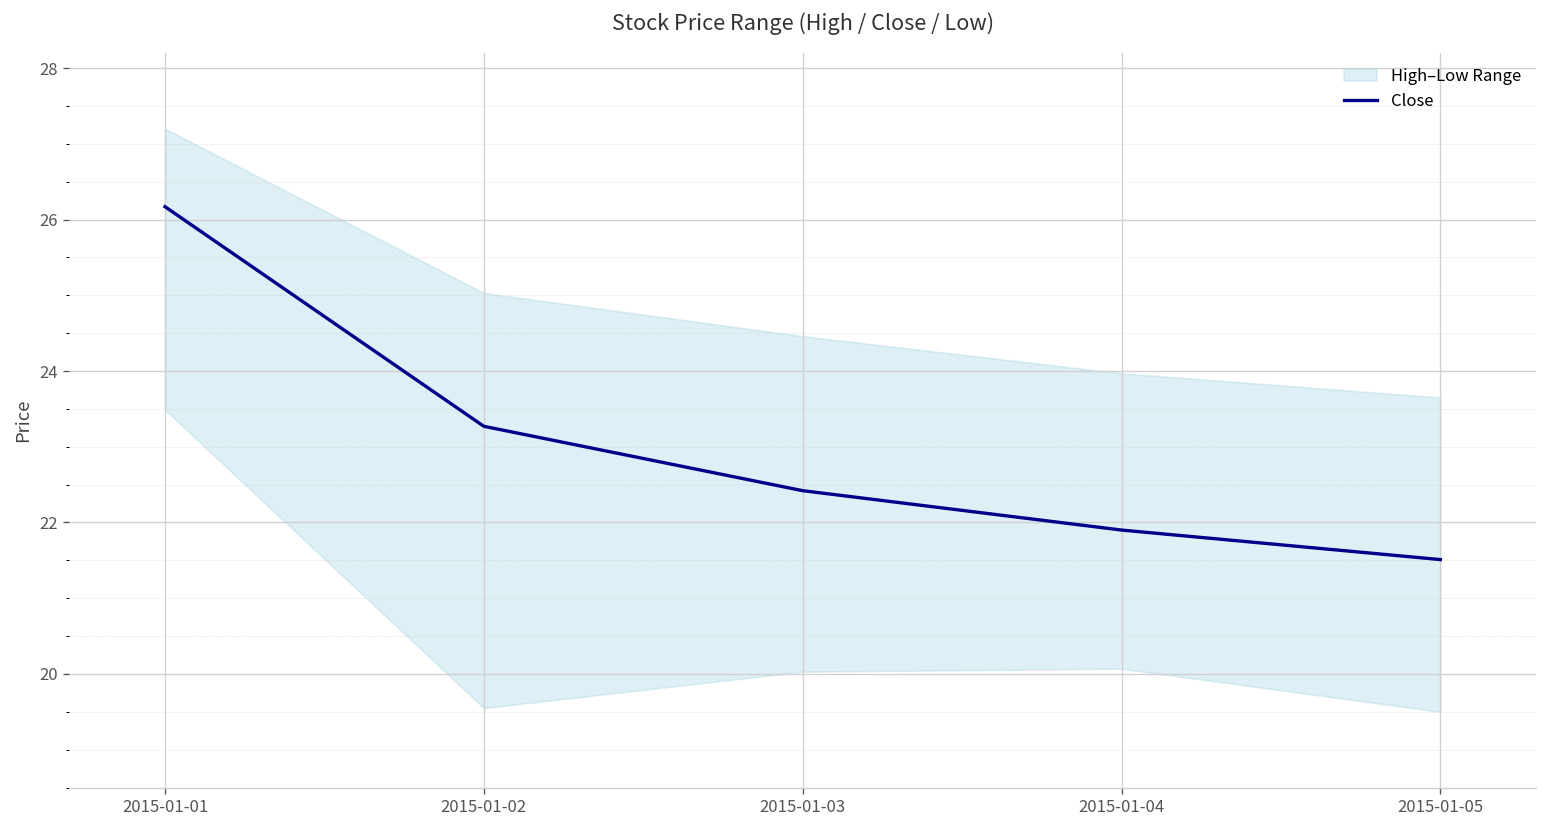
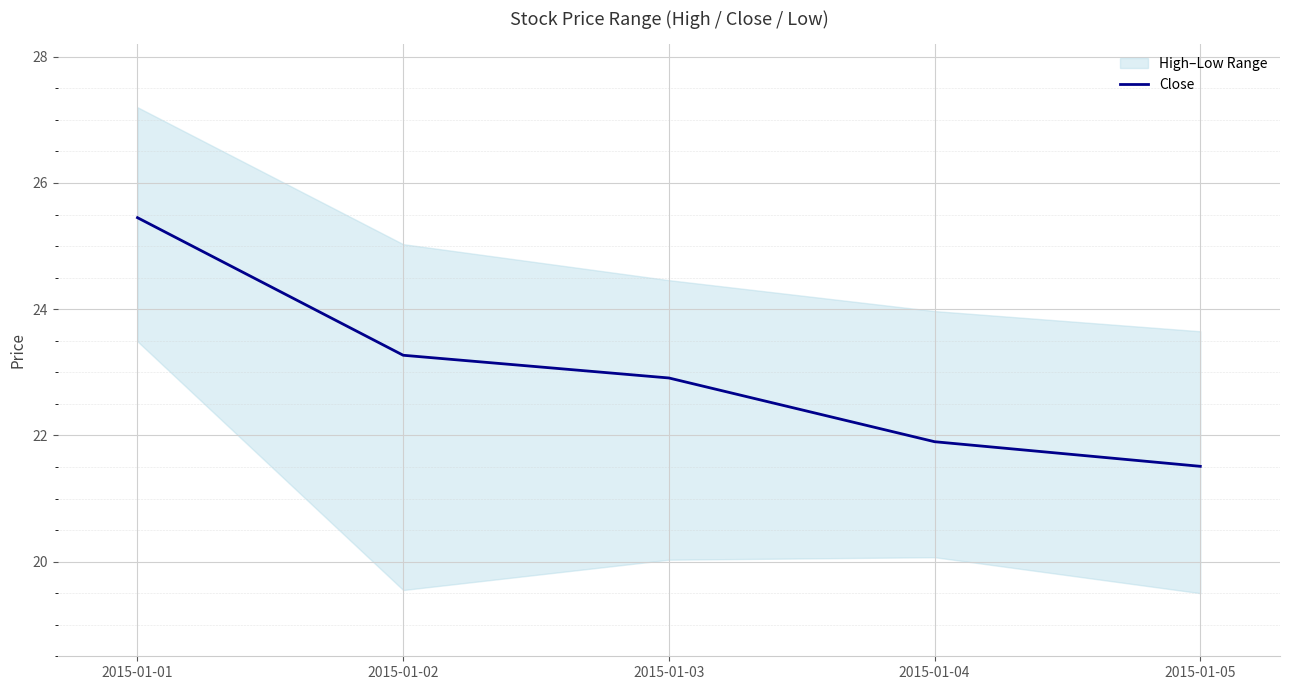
Close, 2015-01-01: 26.2 -> 25.5
Close, 2015-01-03: 22.4 -> 22.9
